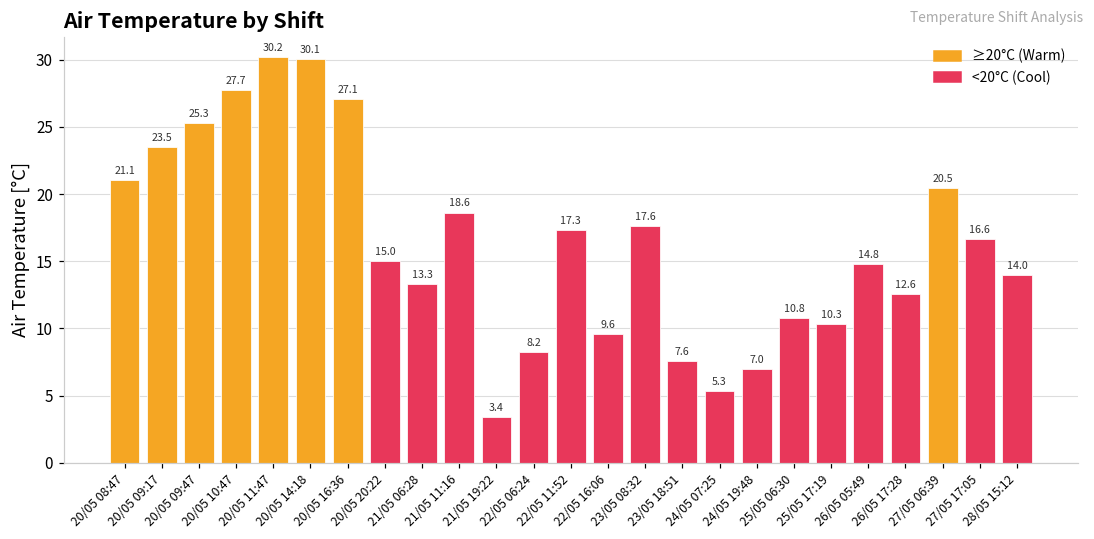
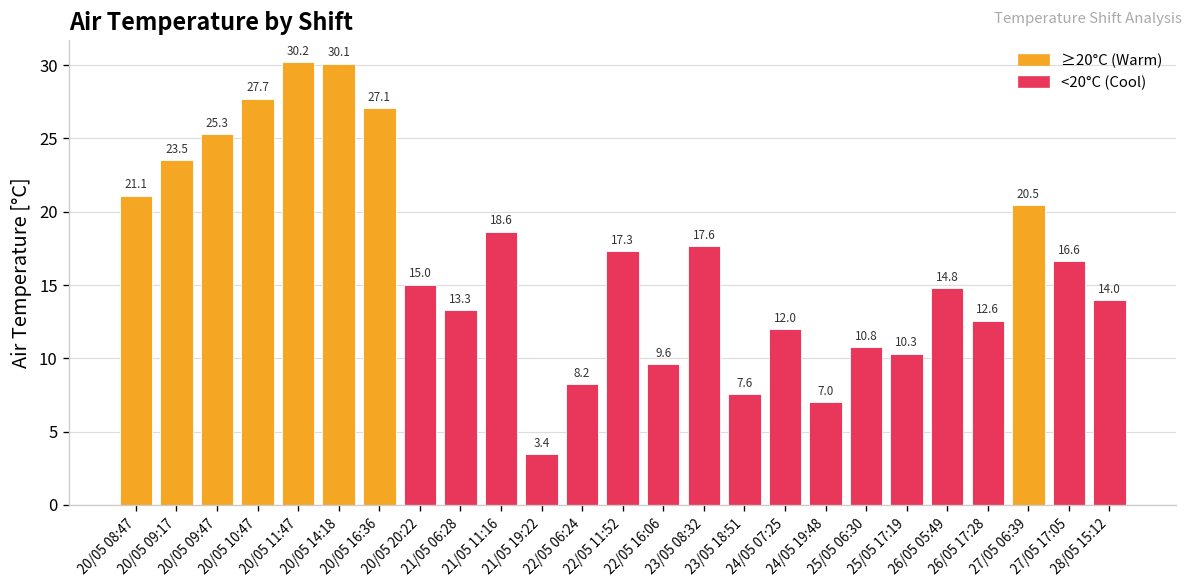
24/05 07:25: 5.3 -> 12.0
